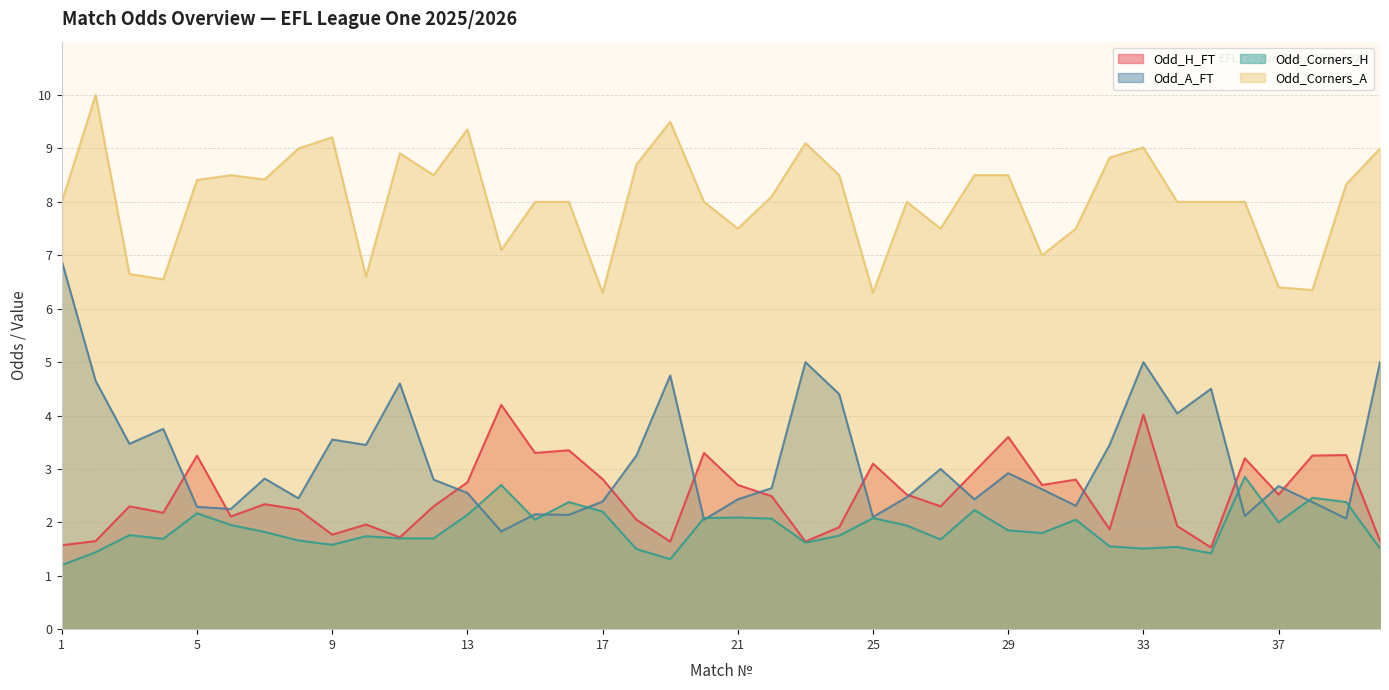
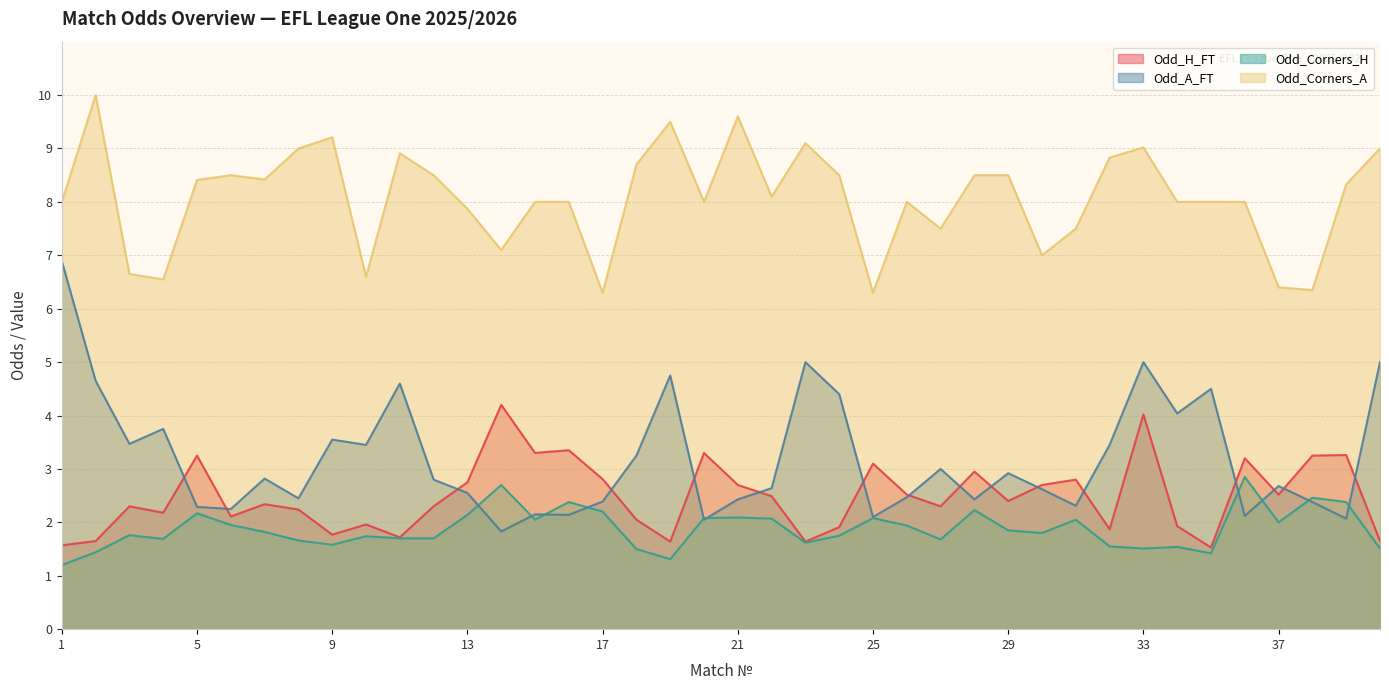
Odd_Corners_A, 13: 9.4 -> 7.9
Odd_Corners_A, 21: 7.5 -> 9.6
Odd_H_FT, 29: 3.6 -> 2.4
